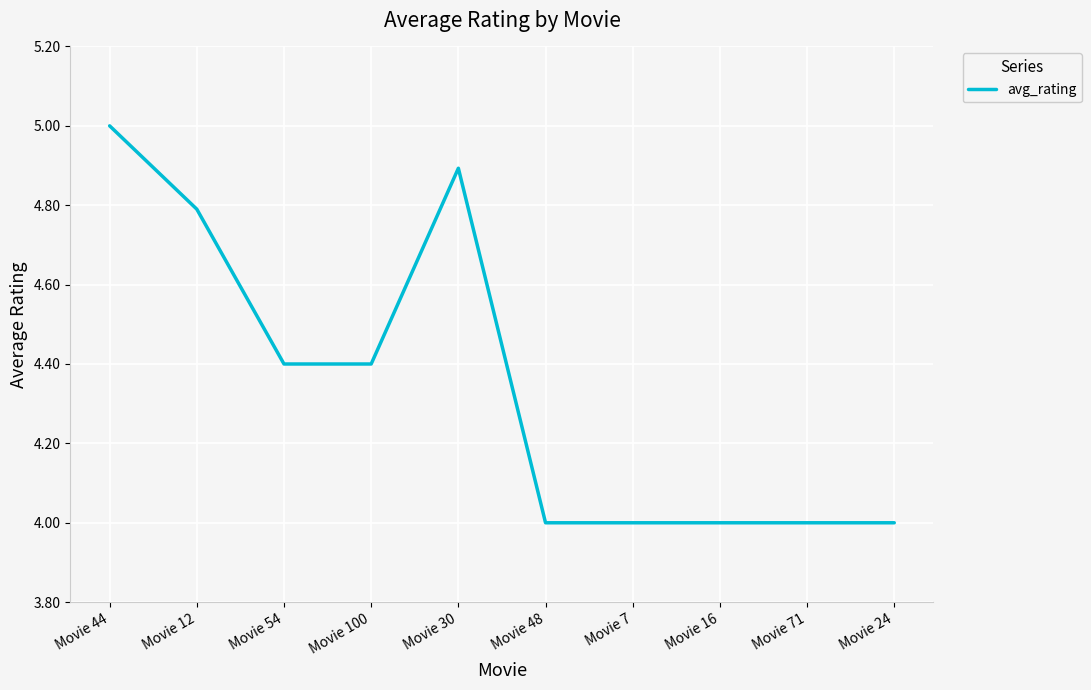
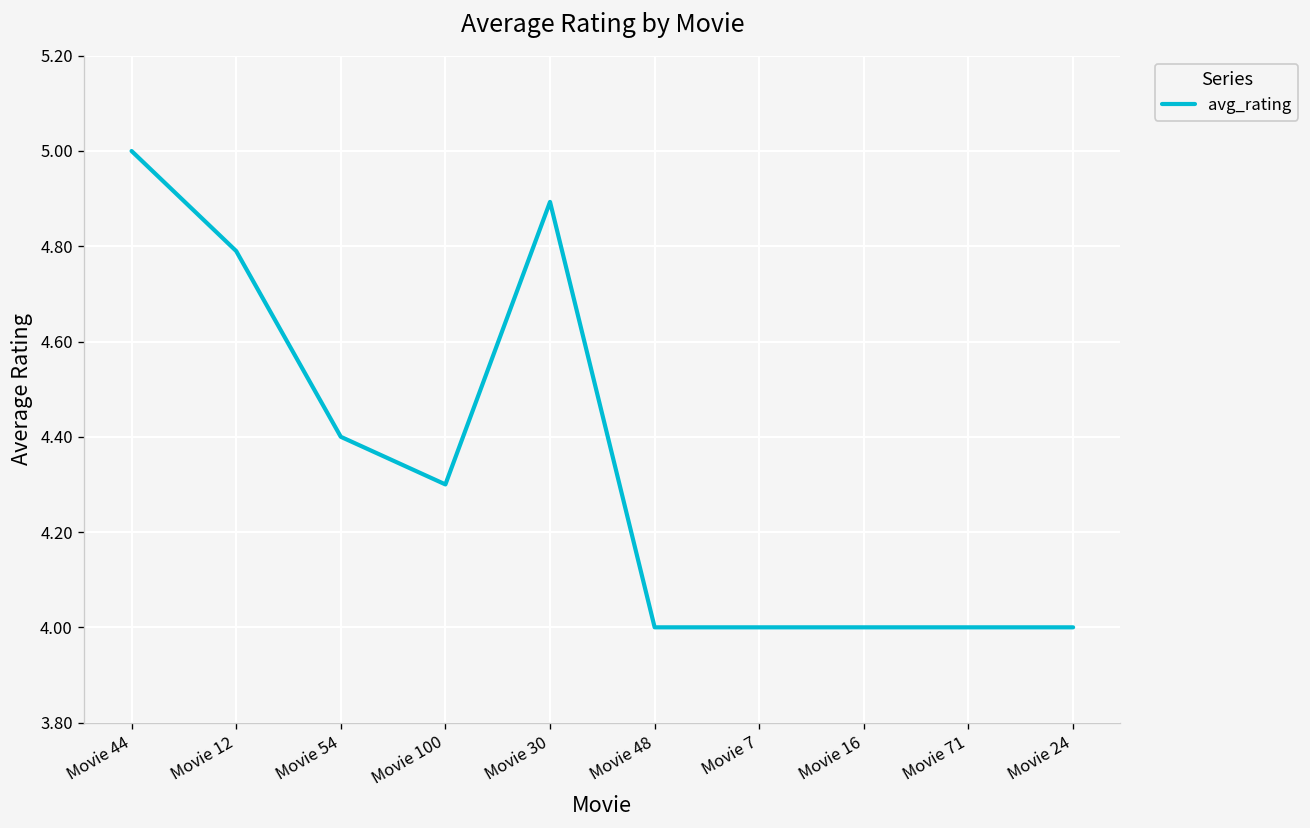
Movie 100: 4.4 -> 4.3
